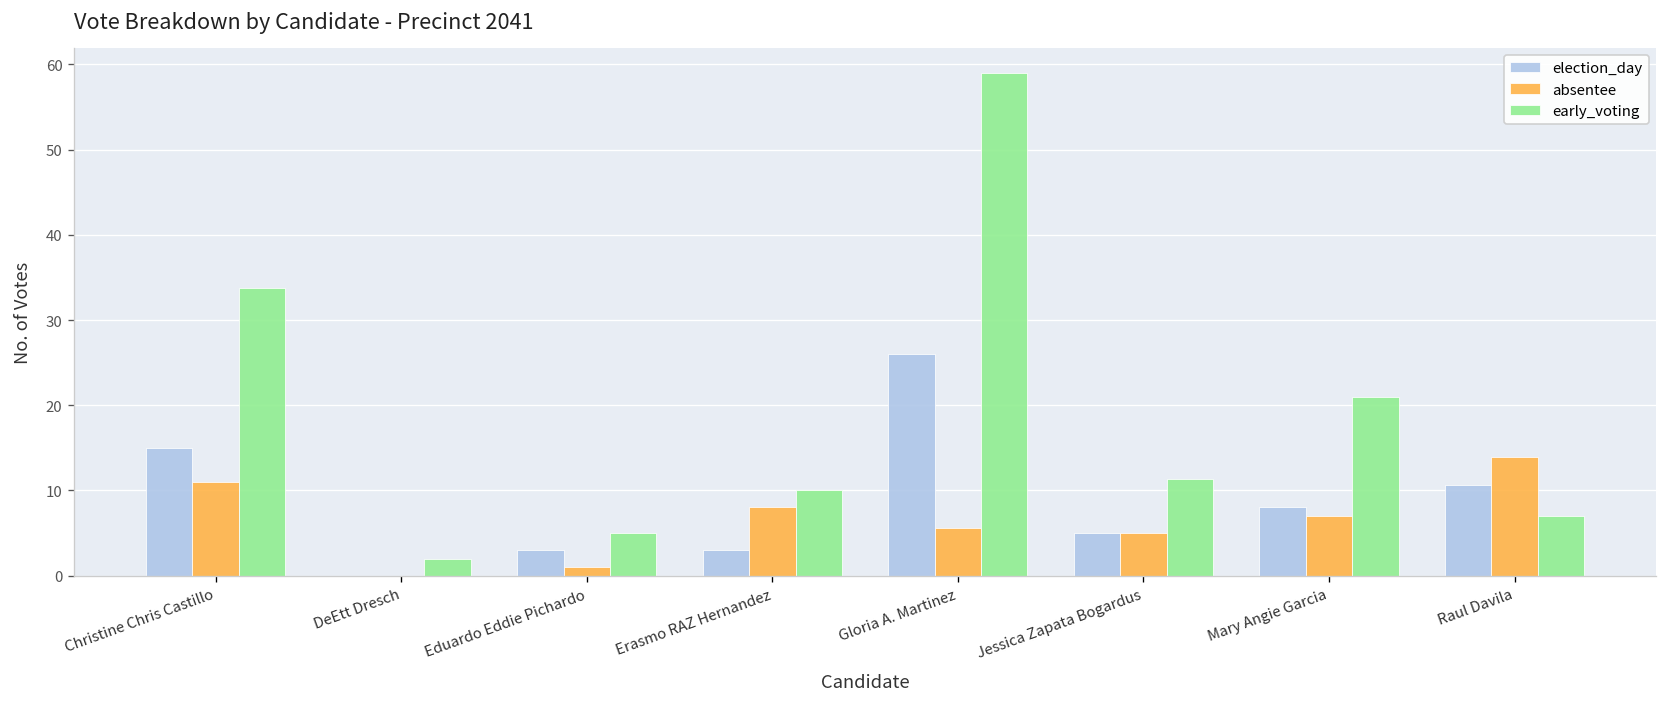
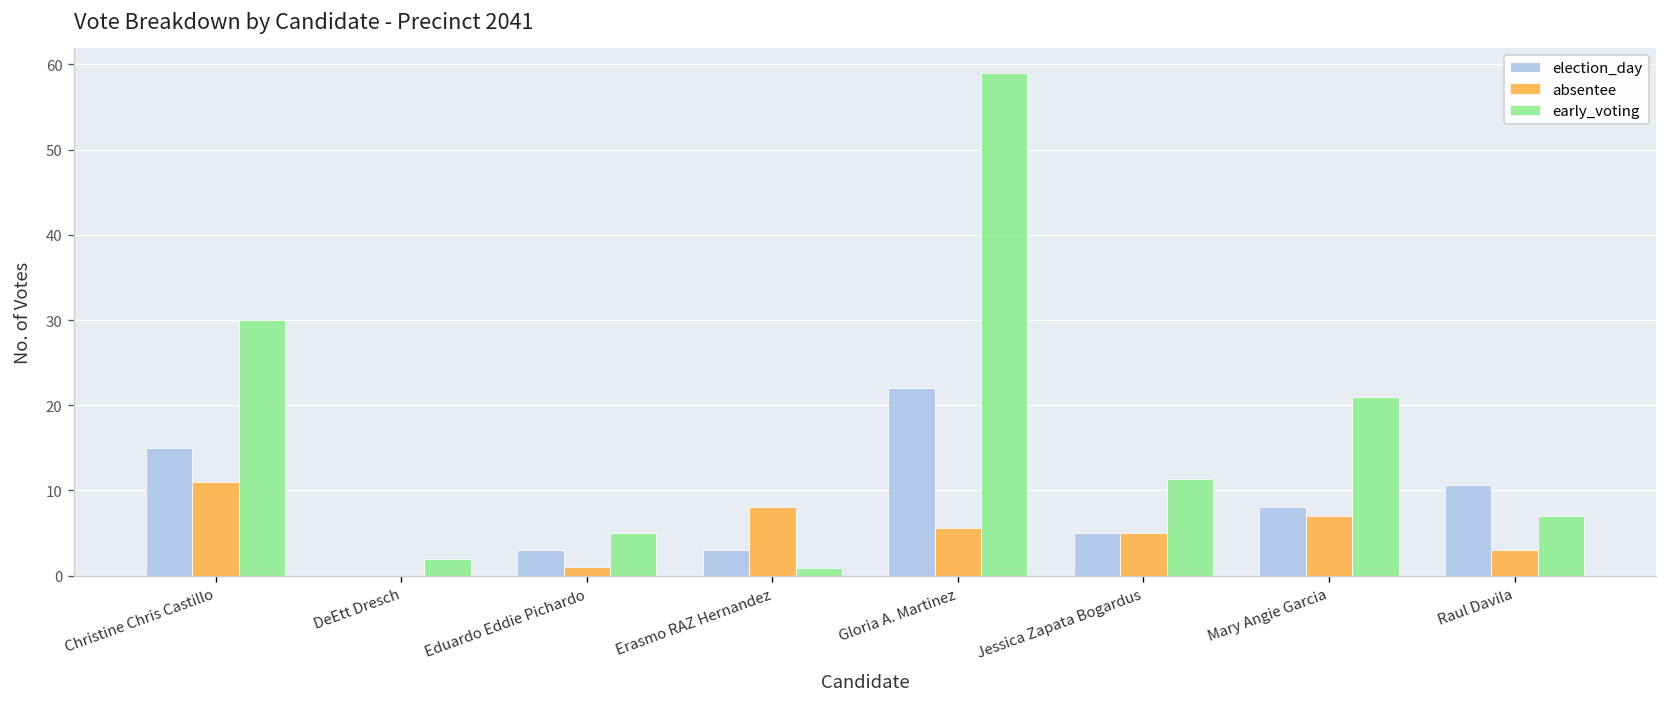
early_voting, Christine Chris Castillo: 34 -> 30
early_voting, Erasmo RAZ Hernandez: 10 -> 1
election_day, Gloria A. Martinez: 26 -> 22
absentee, Raul Davila: 14 -> 3
